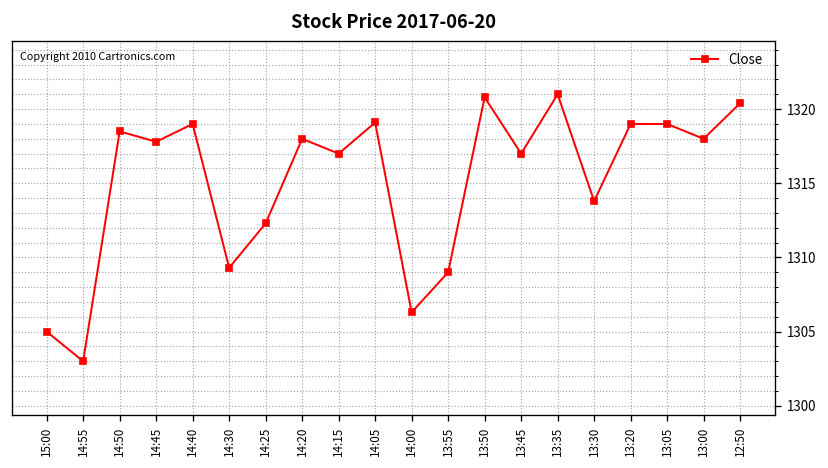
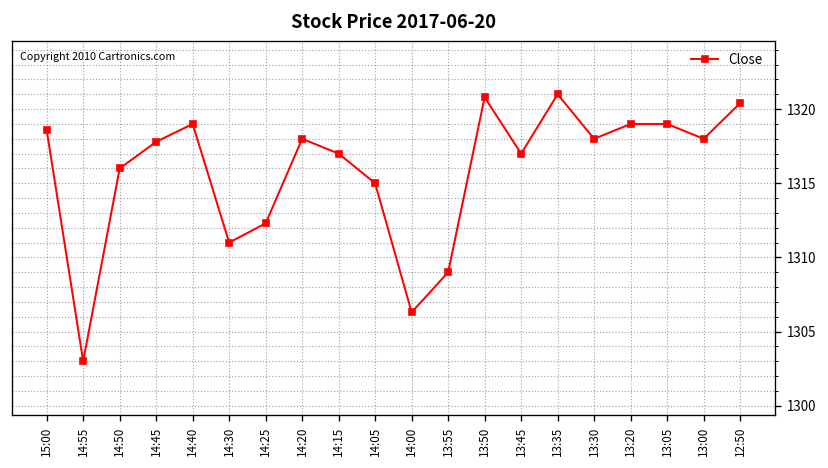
15:00: 1305.0 -> 1318.6
14:50: 1318.5 -> 1316.0
14:30: 1309.3 -> 1311.0
14:05: 1319.1 -> 1315.0
13:30: 1313.8 -> 1318.0
